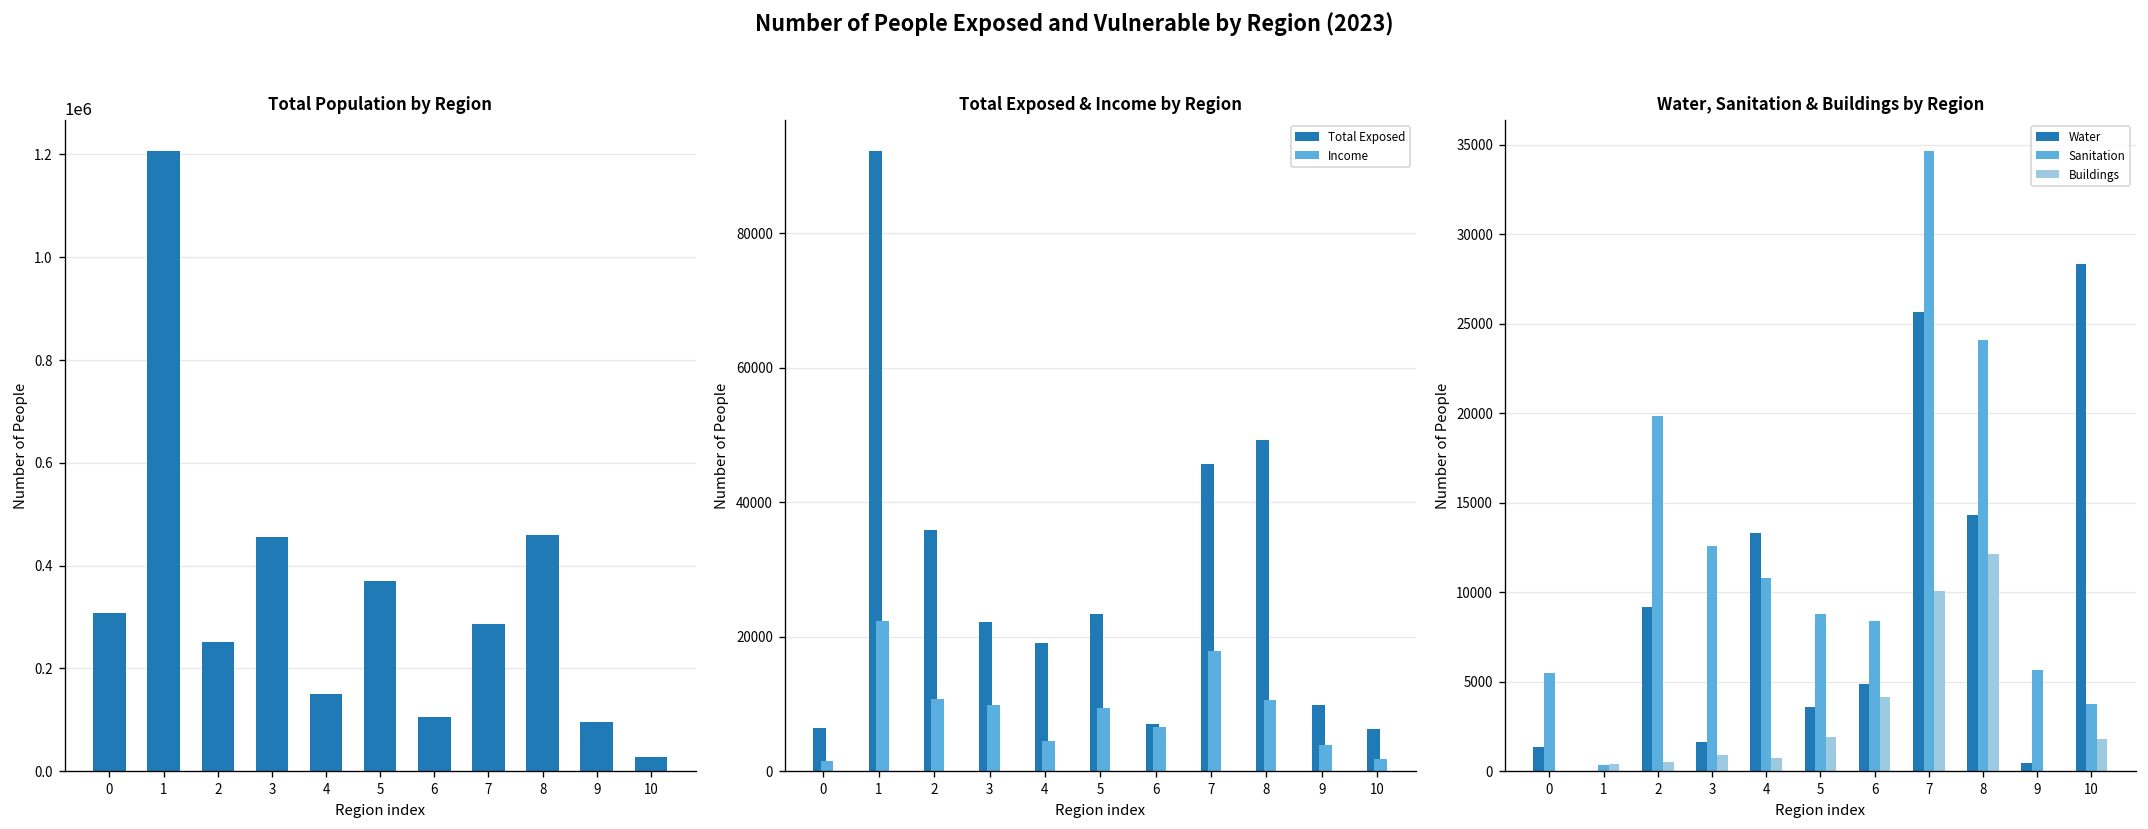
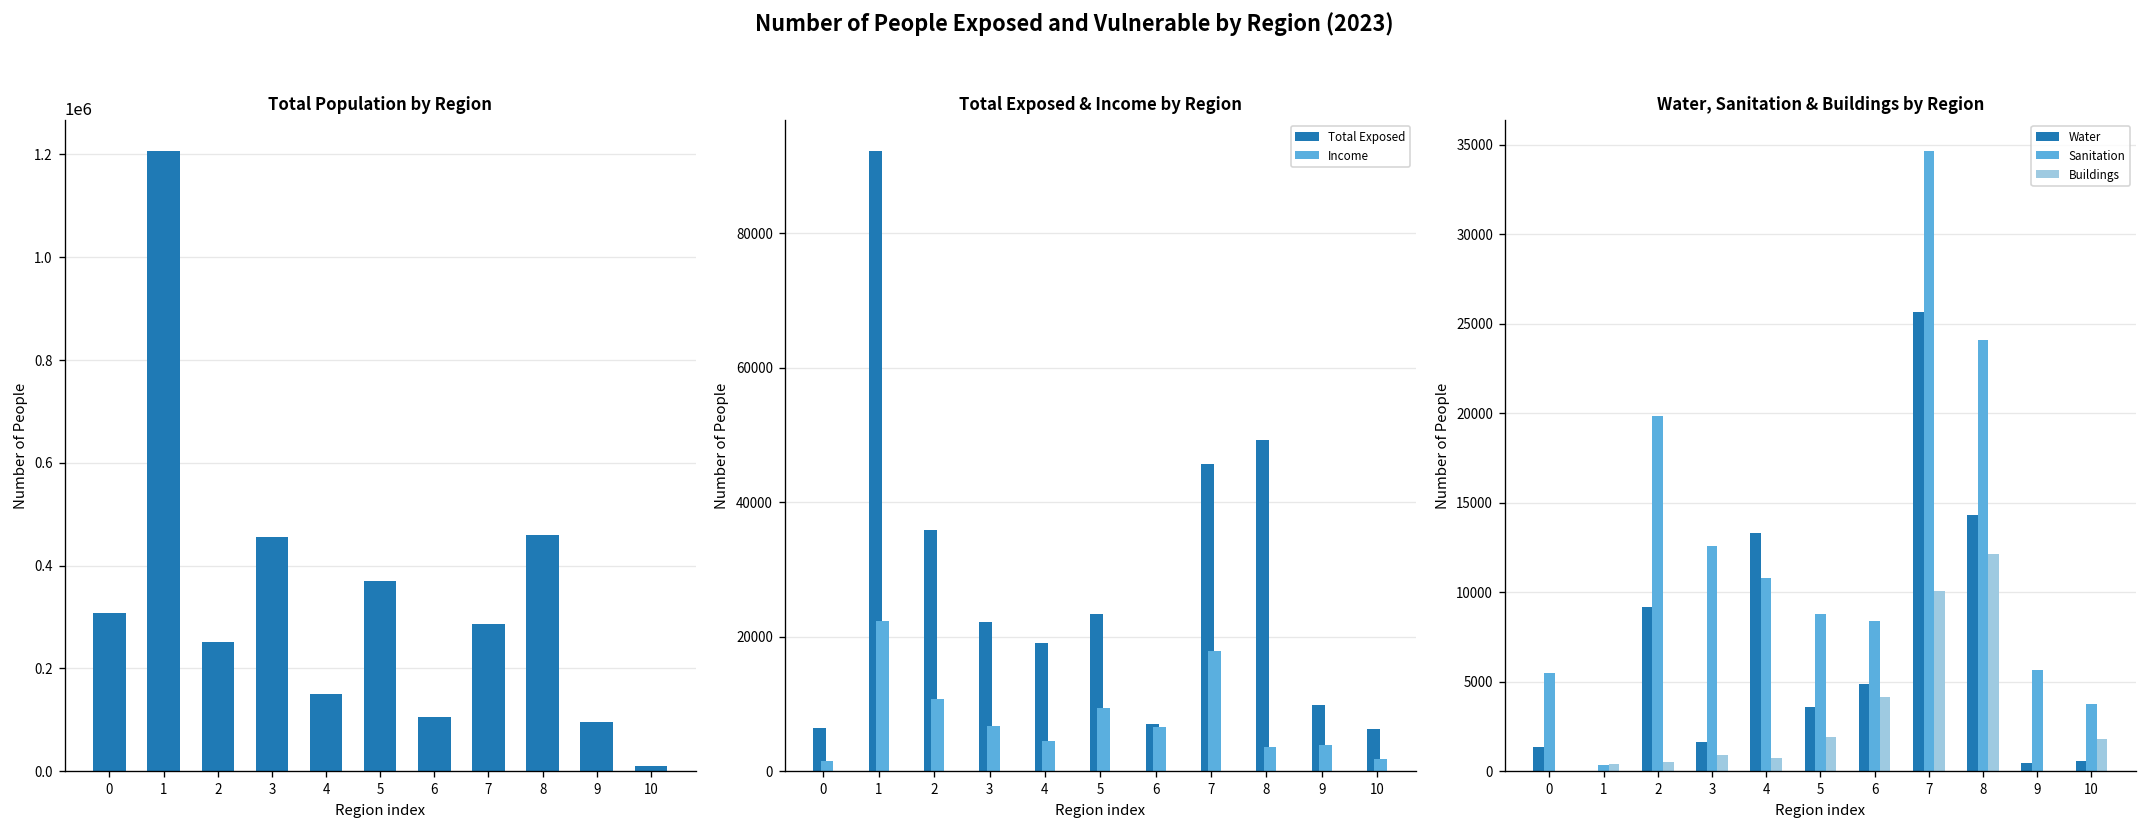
Total Population by Region, 10: 30000 -> 10000
Total Exposed & Income by Region, Income, 3: 10000 -> 7000
Total Exposed & Income by Region, Income, 8: 11000 -> 4000
Water, Sanitation & Buildings by Region, Water, 10: 28300 -> 600
